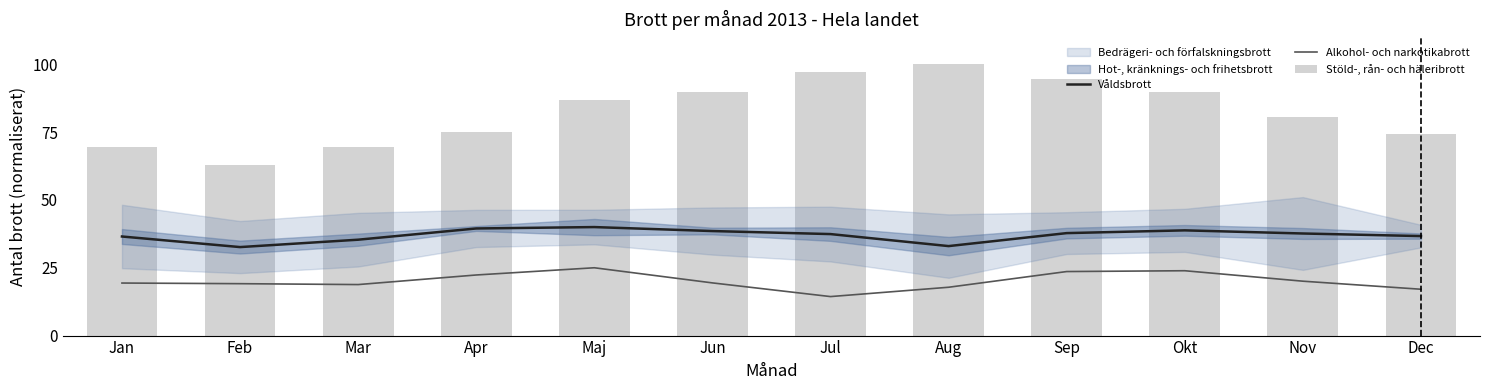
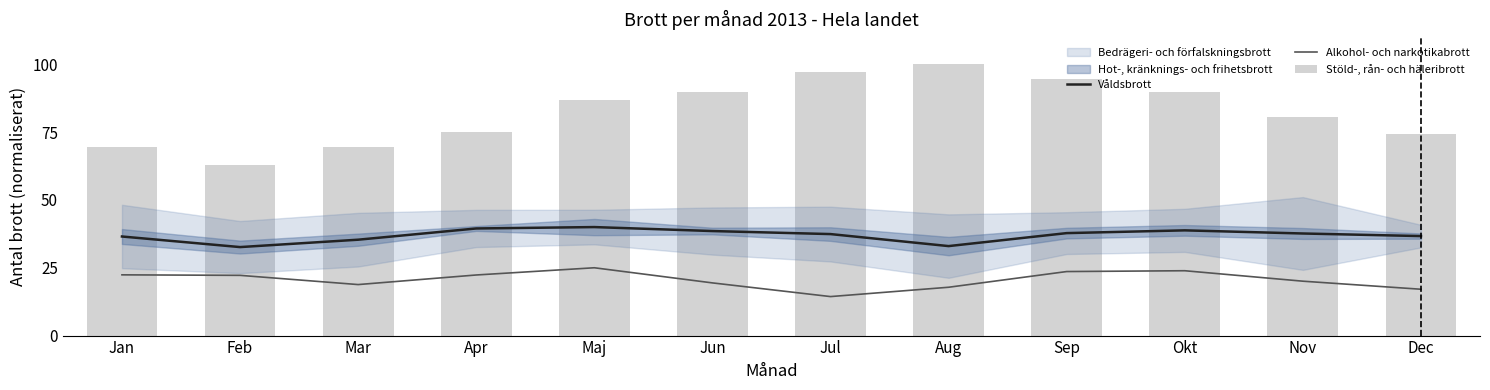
Alkohol- och narkotikabrott, Jan: 19 -> 22
Alkohol- och narkotikabrott, Feb: 19 -> 22
